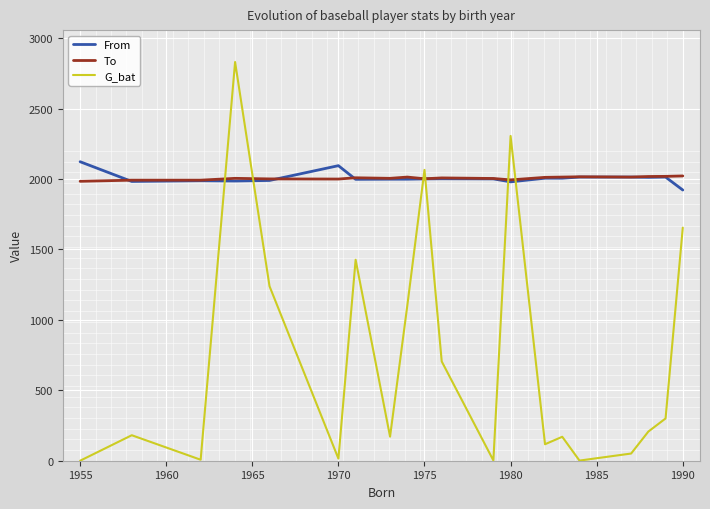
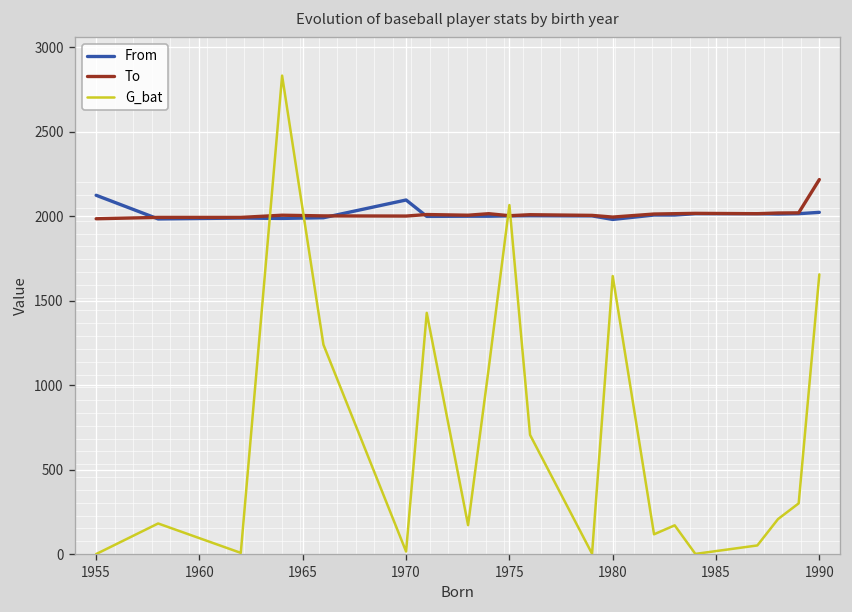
G_bat, 1980: 2310 -> 1650
From, 1990: 1920 -> 2020
To, 1990: 2020 -> 2220
